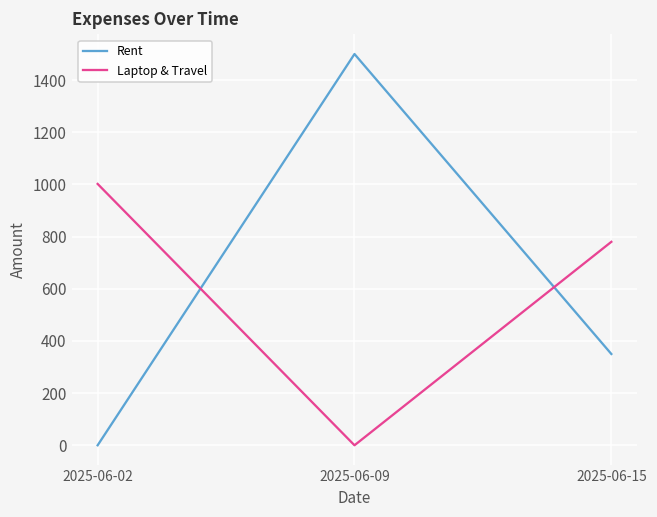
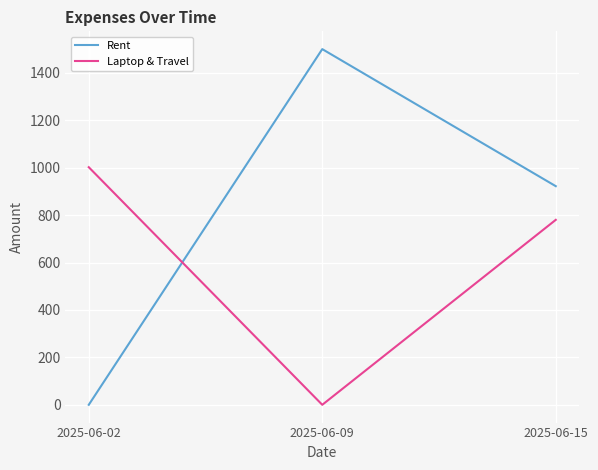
Rent, 2025-06-15: 350 -> 920
